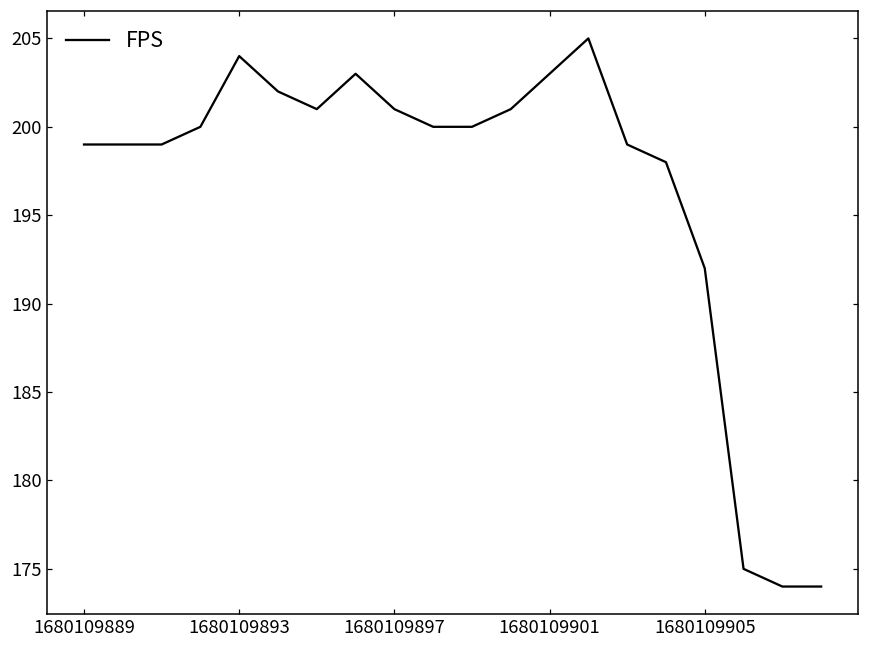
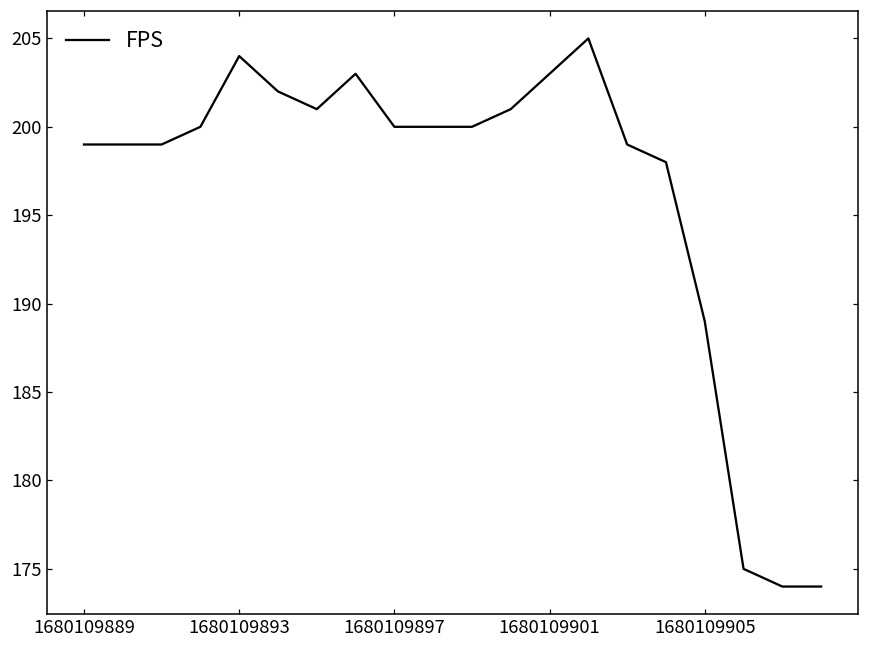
1680109897: 201 -> 200
1680109905: 192 -> 189
